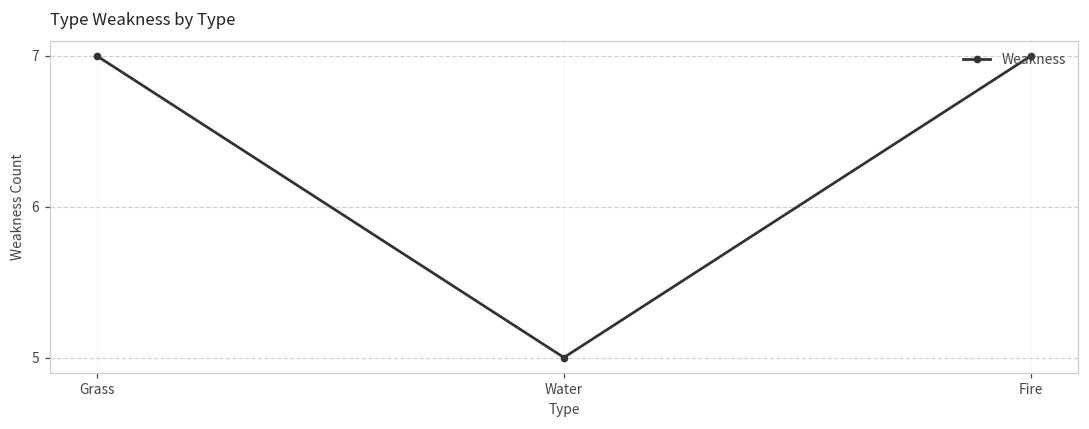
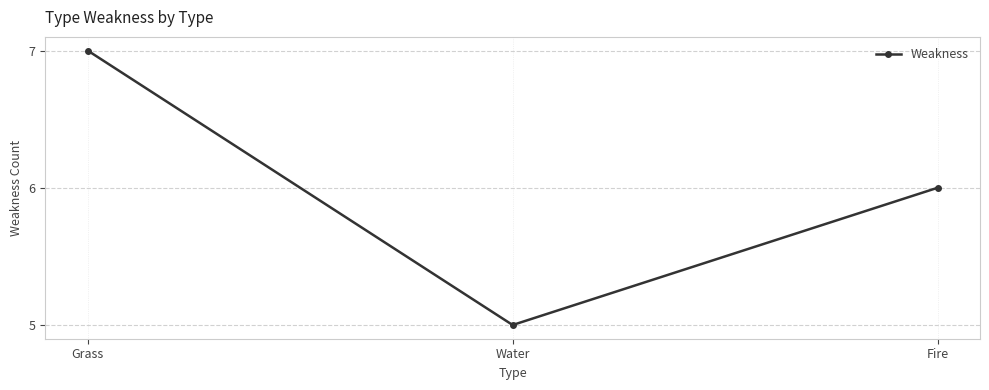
Fire: 7 -> 6
